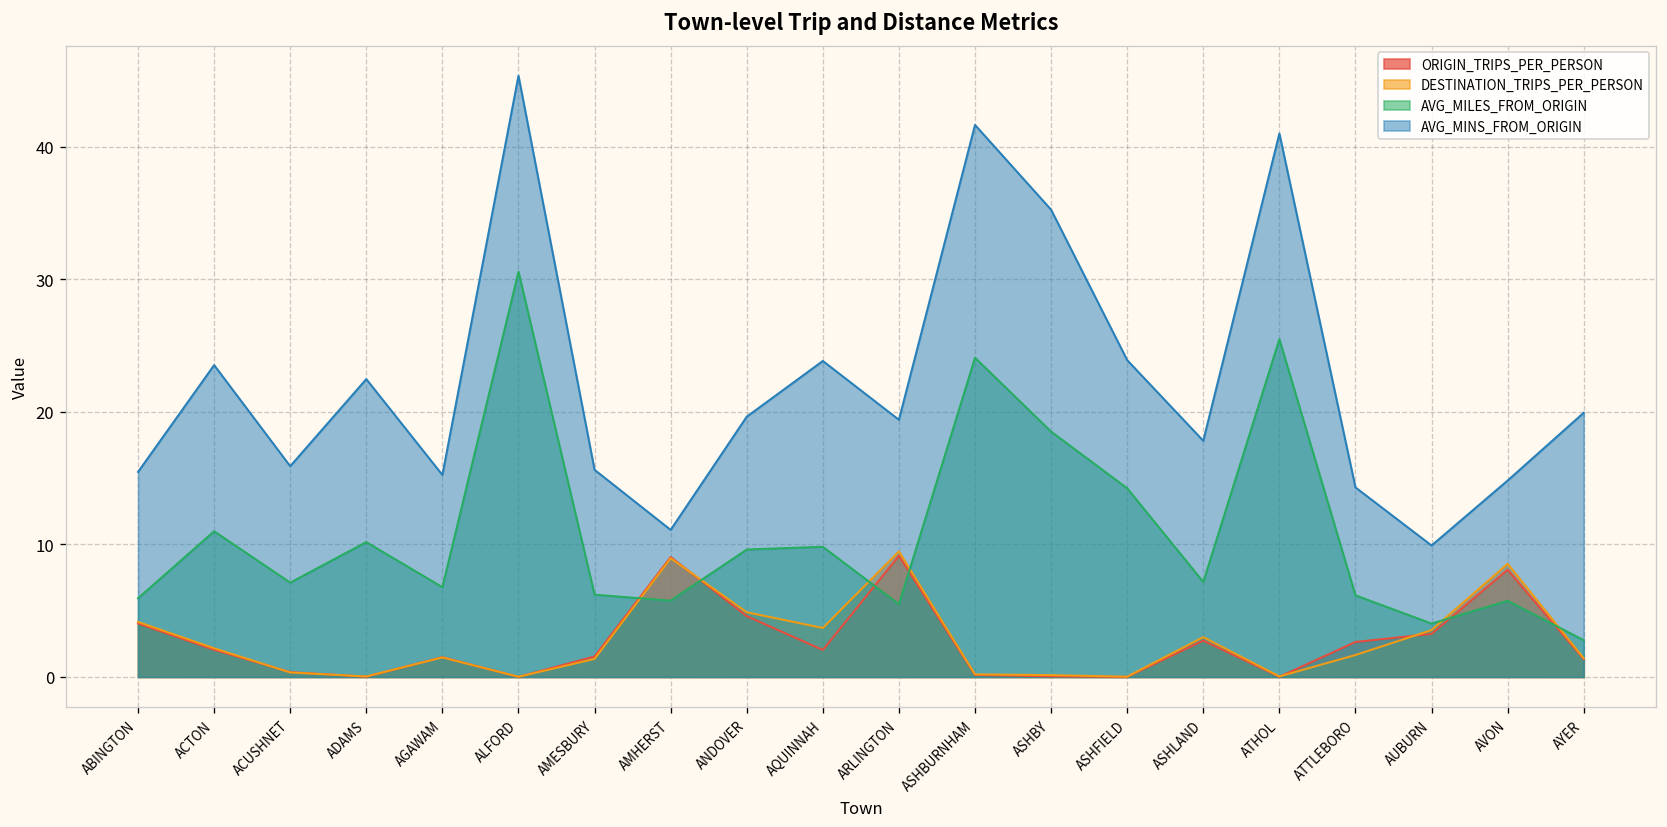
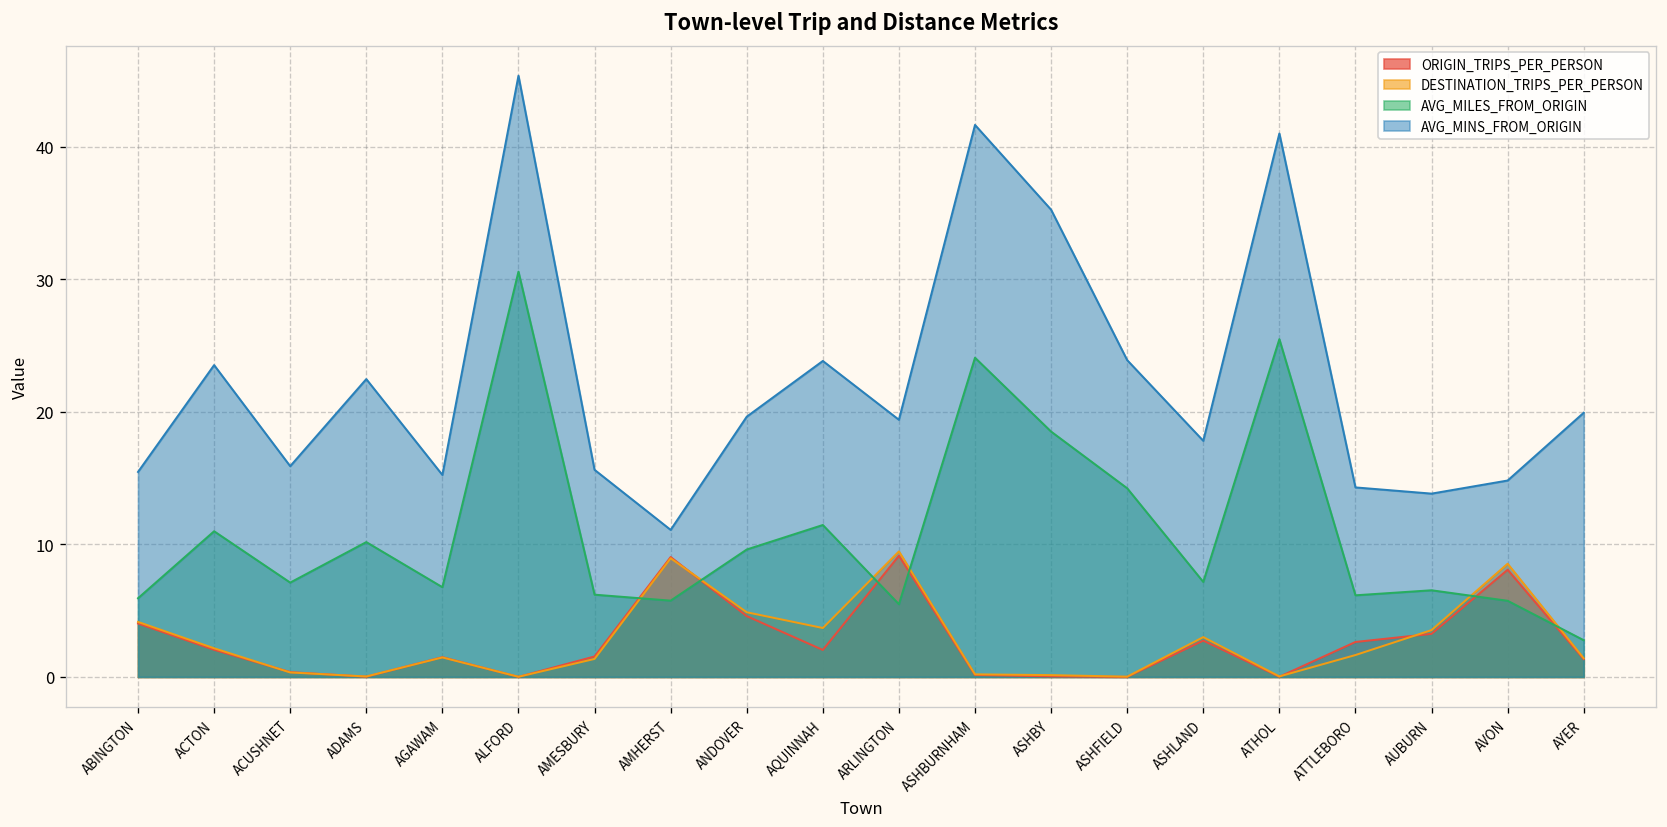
AVG_MILES_FROM_ORIGIN, AQUINNAH: 9.8 -> 11.5
AVG_MILES_FROM_ORIGIN, AUBURN: 4.0 -> 6.5
AVG_MINS_FROM_ORIGIN, AUBURN: 9.9 -> 13.8
